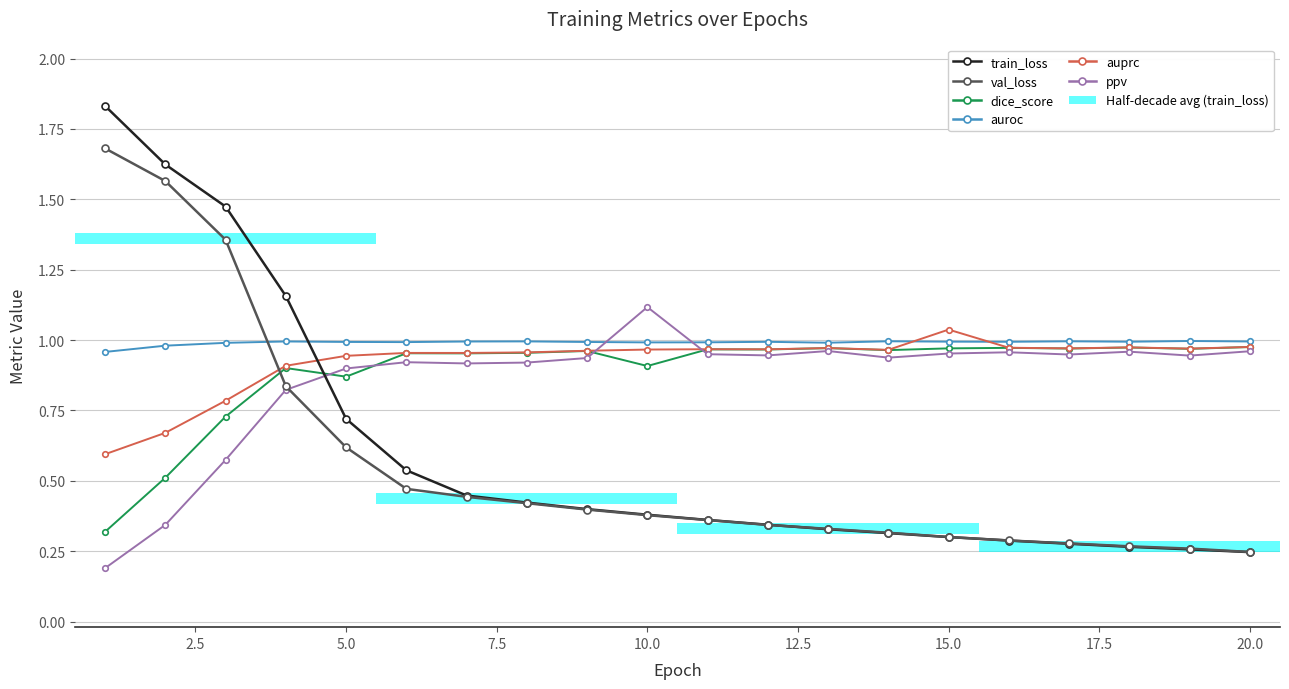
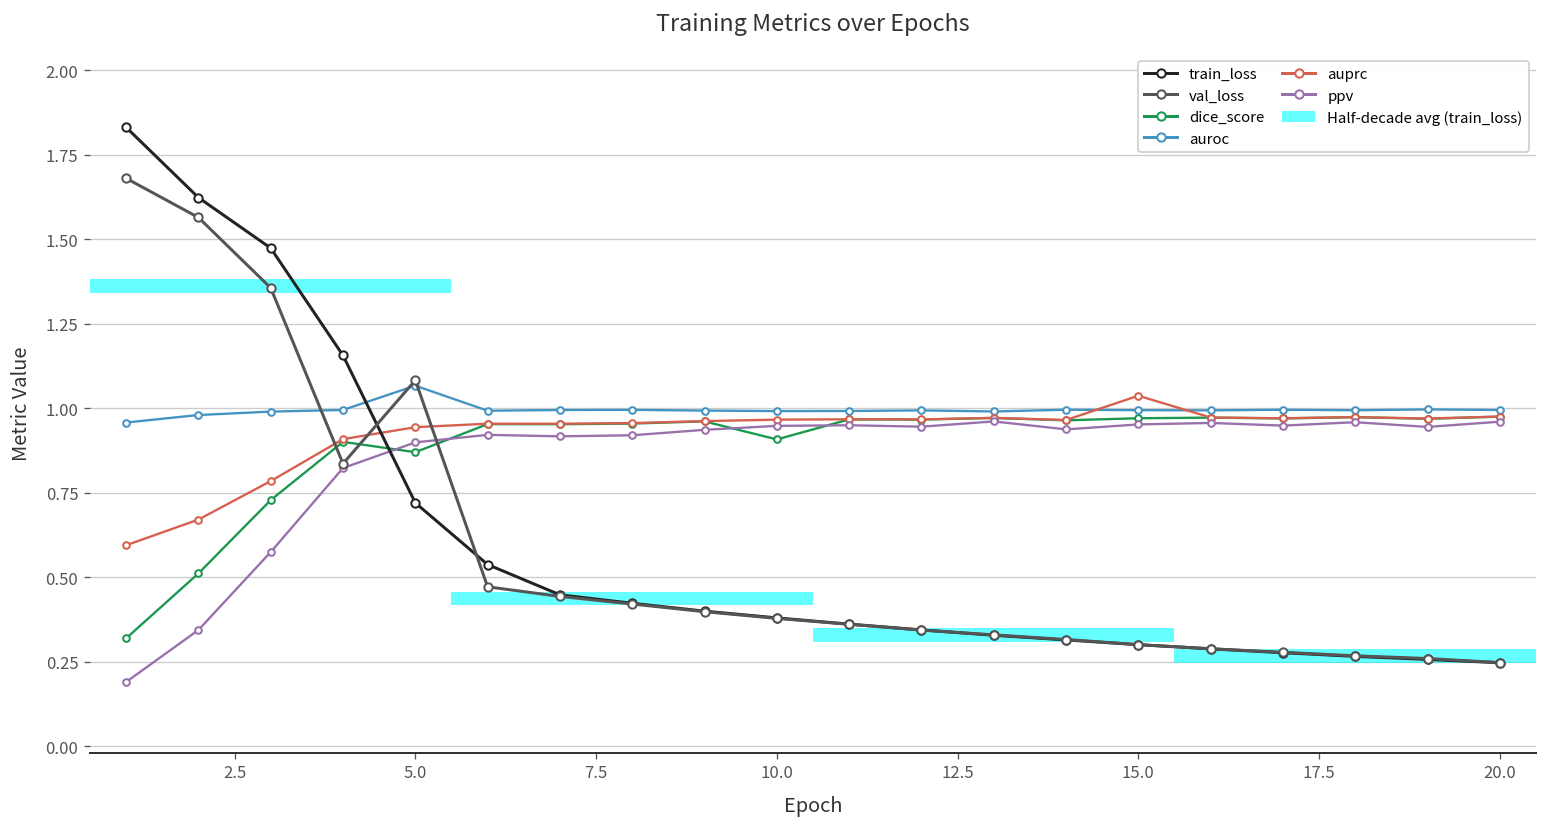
val_loss, 5.0: 0.62 -> 1.08
auroc, 5.0: 0.99 -> 1.07
ppv, 10.0: 1.12 -> 0.95
